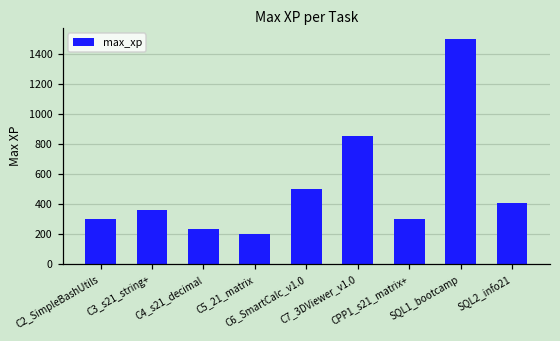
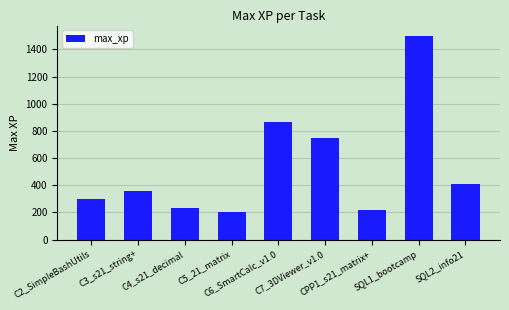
C6_SmartCalc_v1.0: 500 -> 870
C7_3DViewer_v1.0: 850 -> 750
CPP1_s21_matrix+: 300 -> 220
